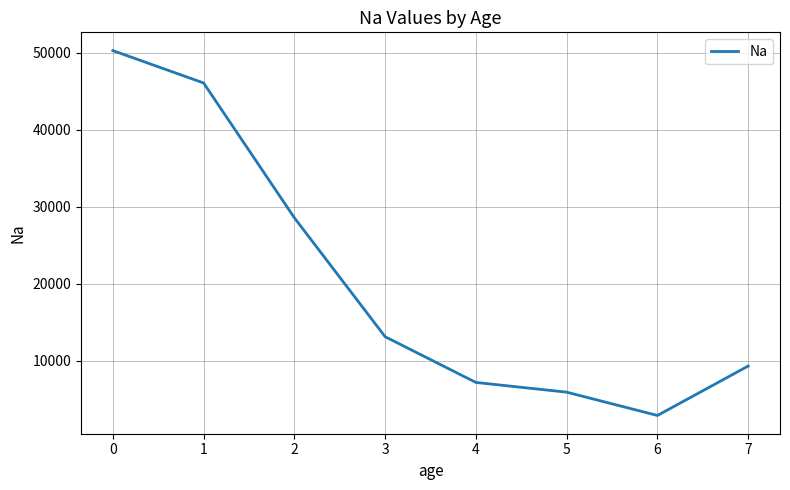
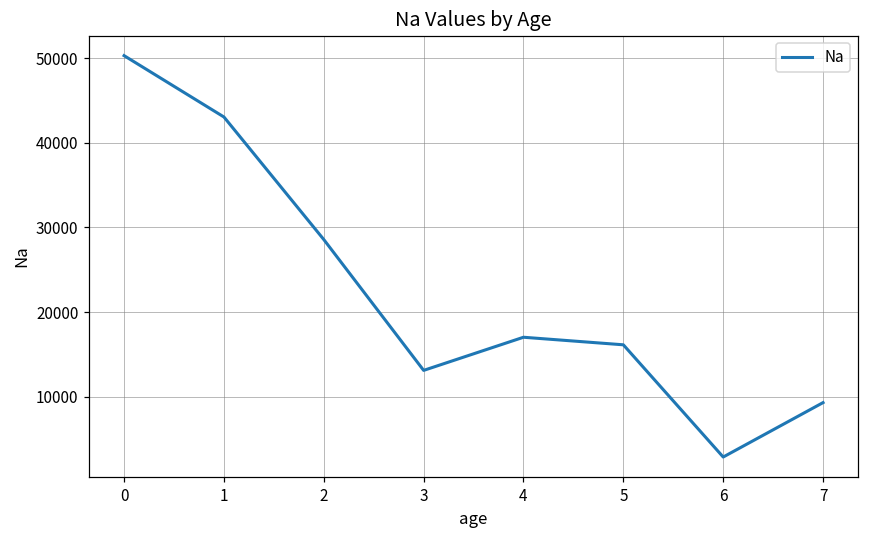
1: 46000 -> 43000
4: 7000 -> 17000
5: 6000 -> 16000
